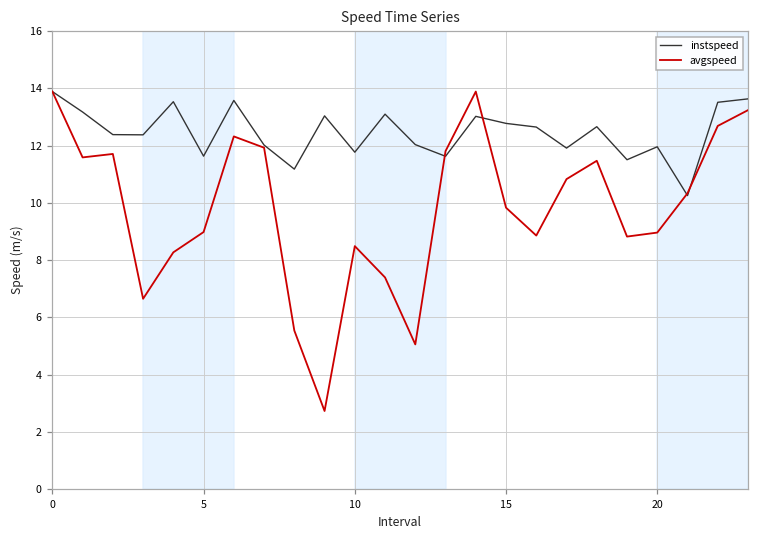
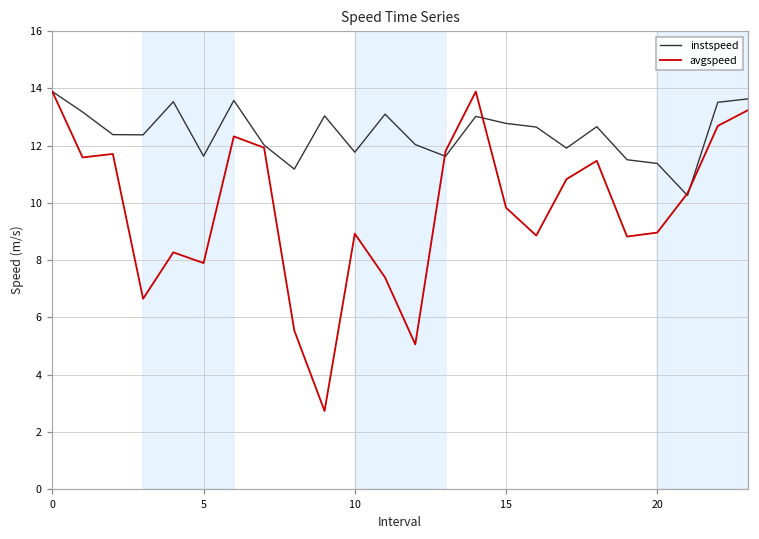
avgspeed, 5: 9.0 -> 7.9
avgspeed, 10: 8.5 -> 8.9
instspeed, 20: 12.0 -> 11.4
